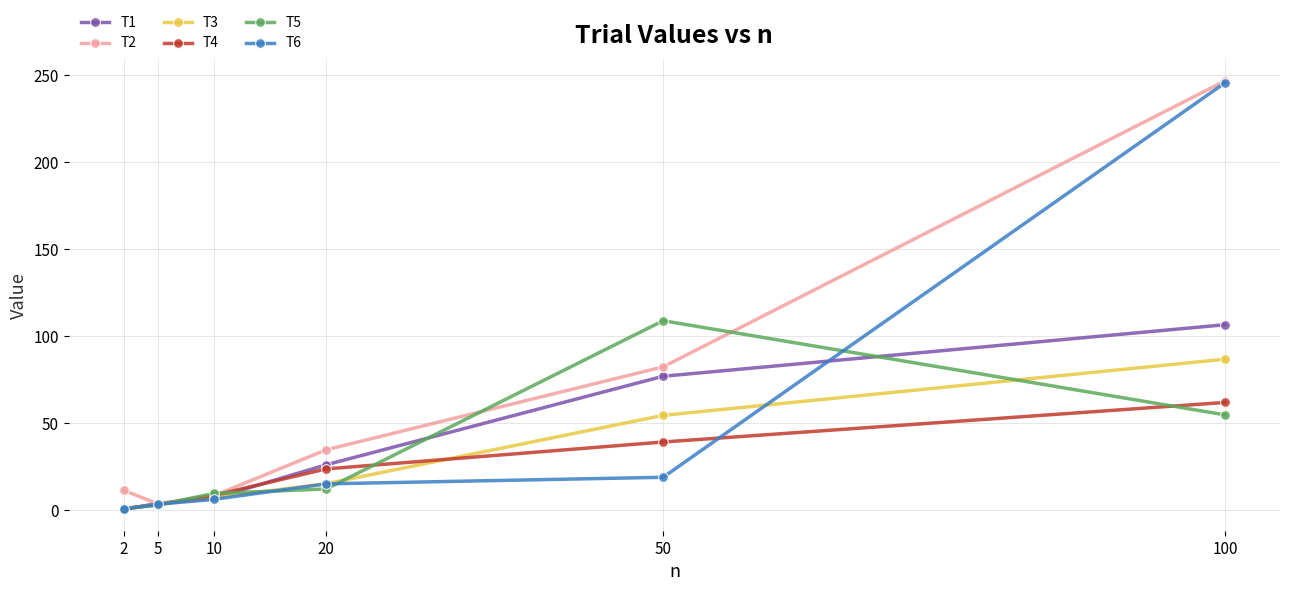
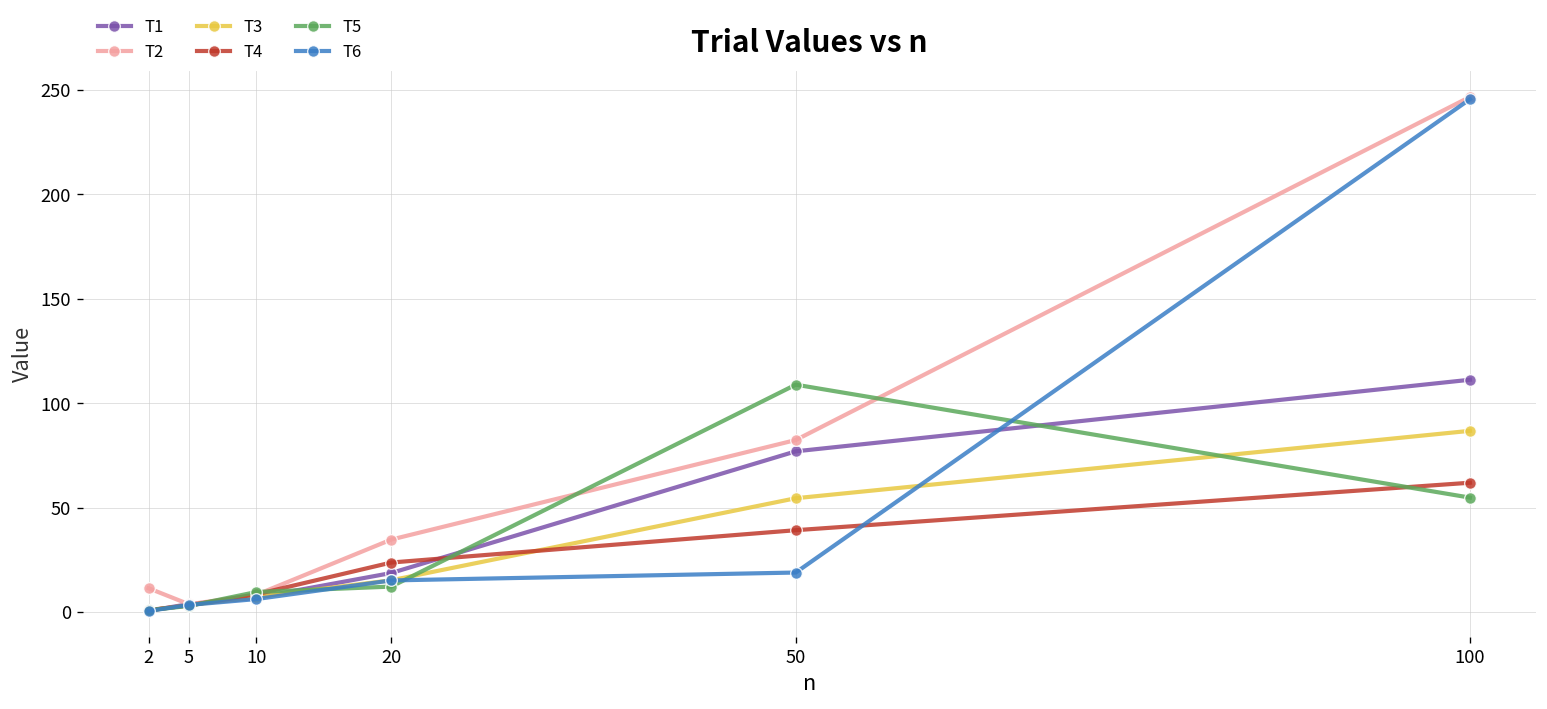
T1, 20: 26 -> 19
T1, 100: 107 -> 111
